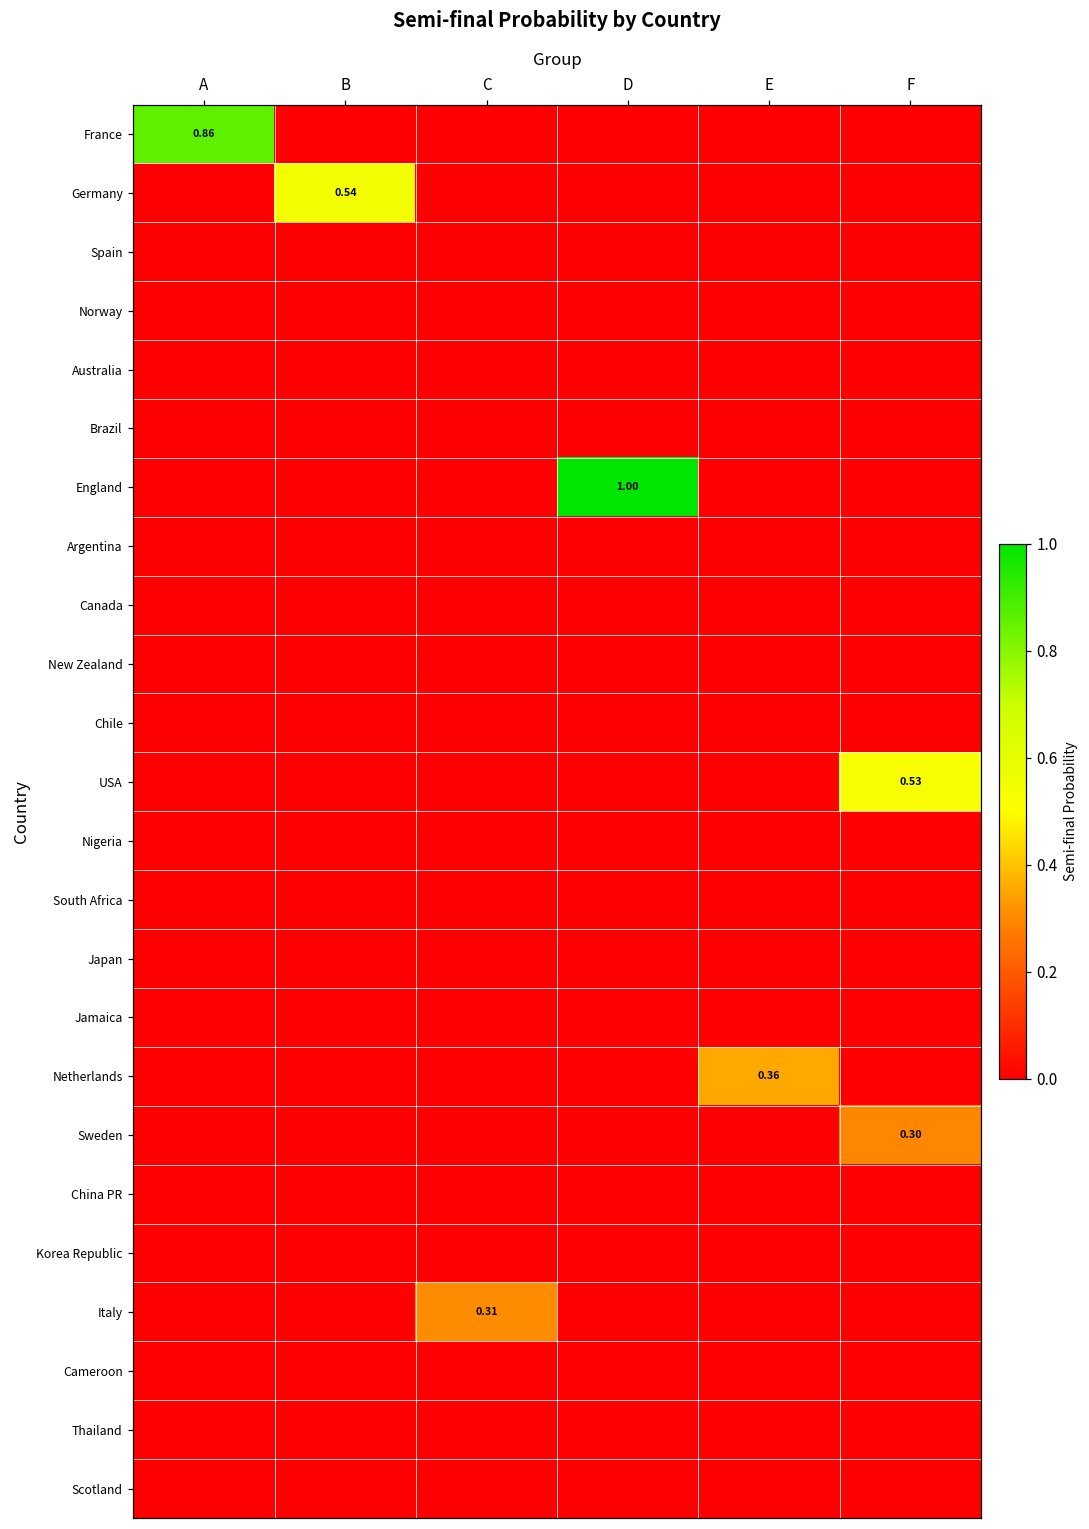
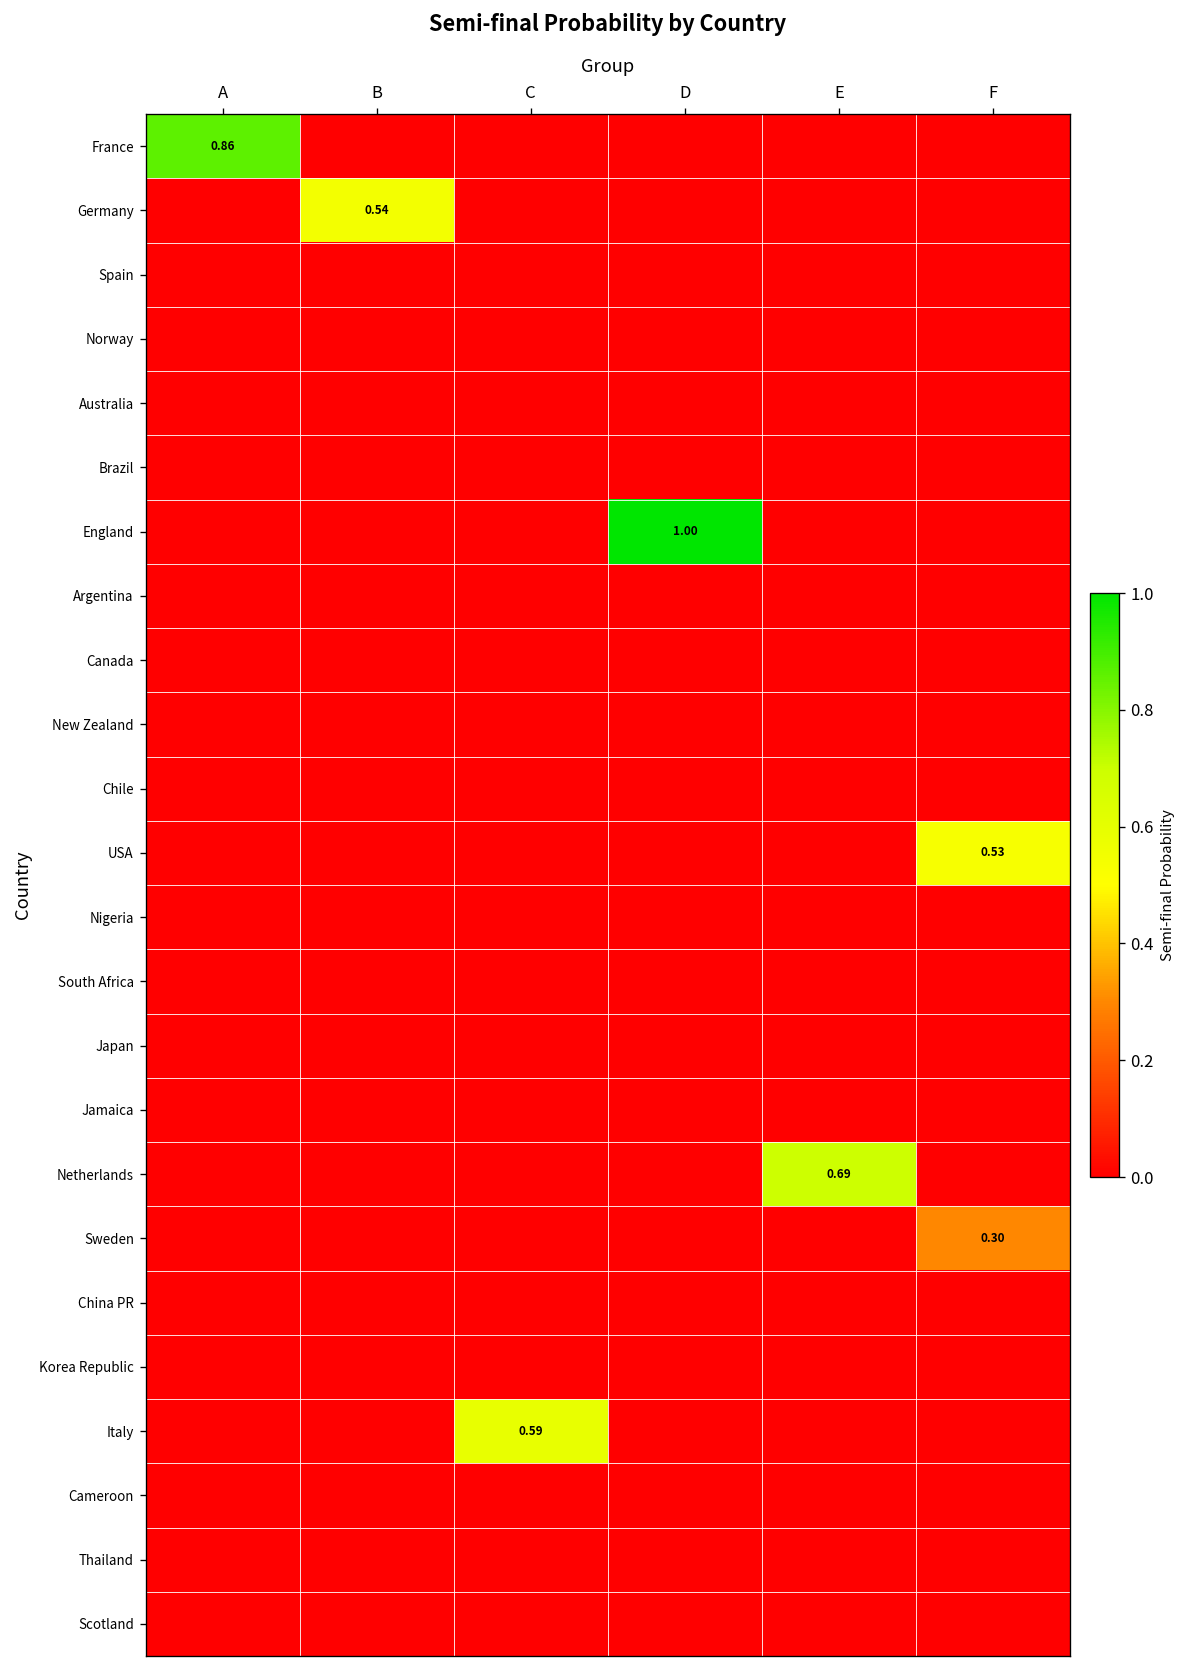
Netherlands, E: 0.36 -> 0.69
Italy, C: 0.31 -> 0.59
